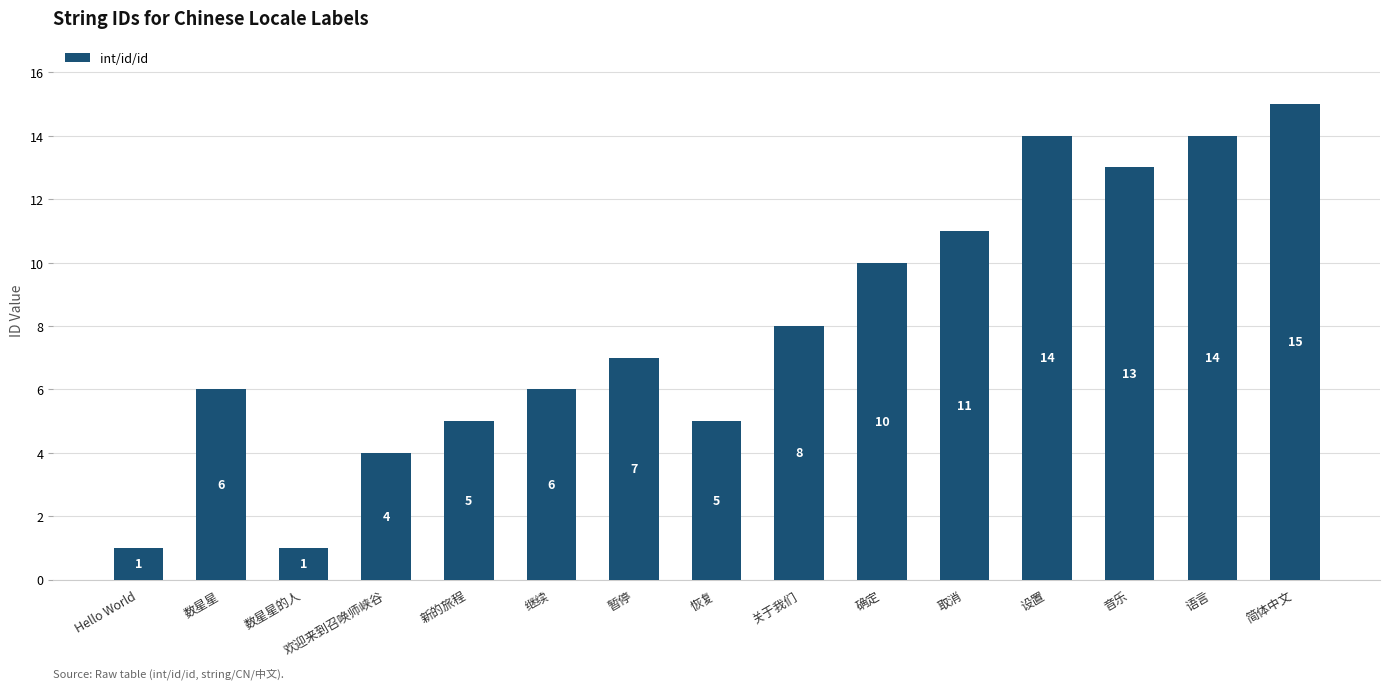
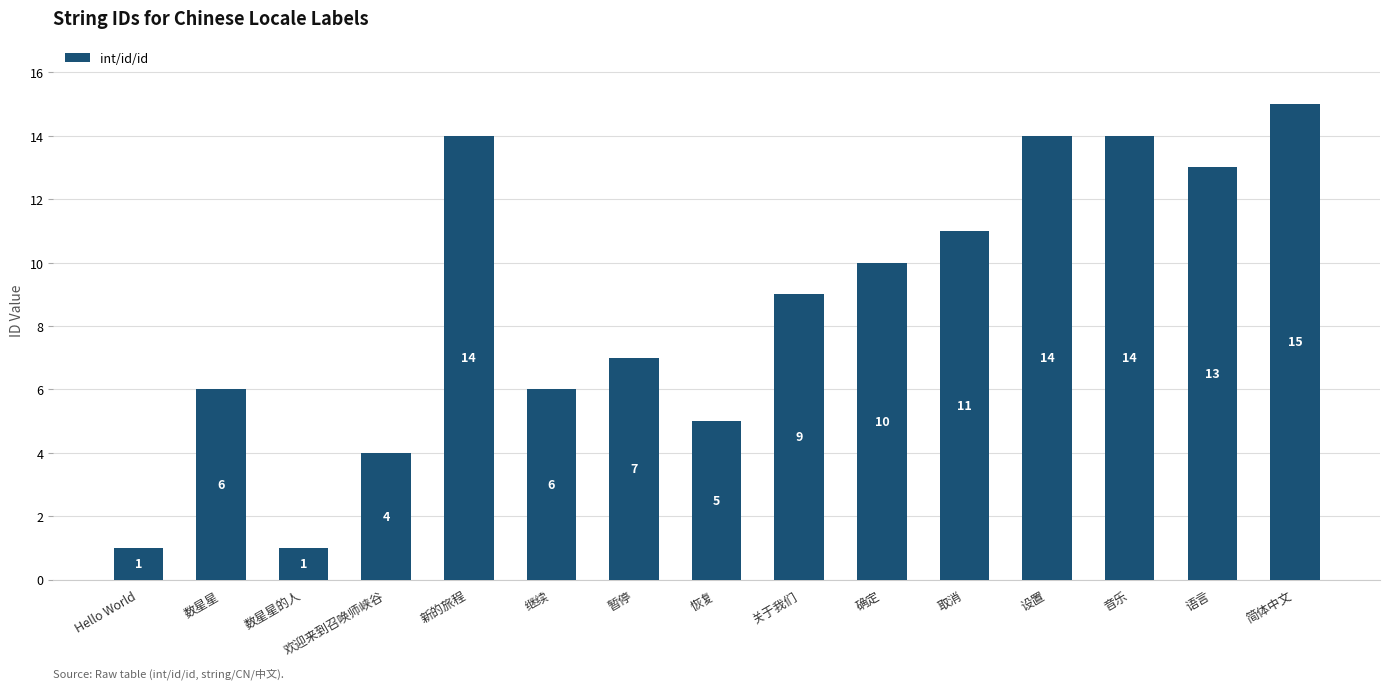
新的旅程: 5 -> 14
关于我们: 8 -> 9
音乐: 13 -> 14
语言: 14 -> 13
